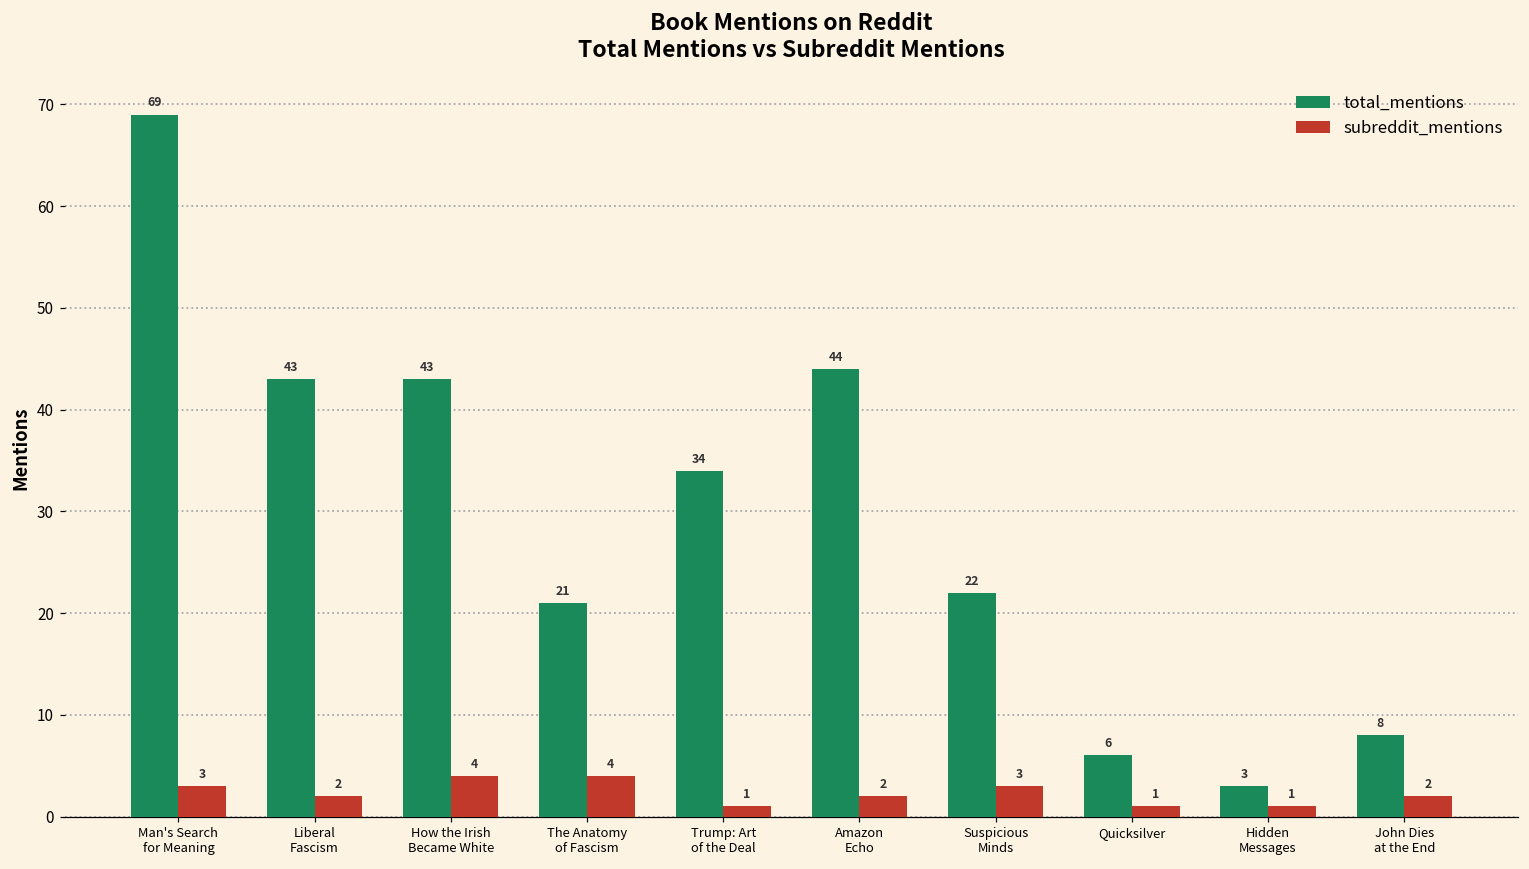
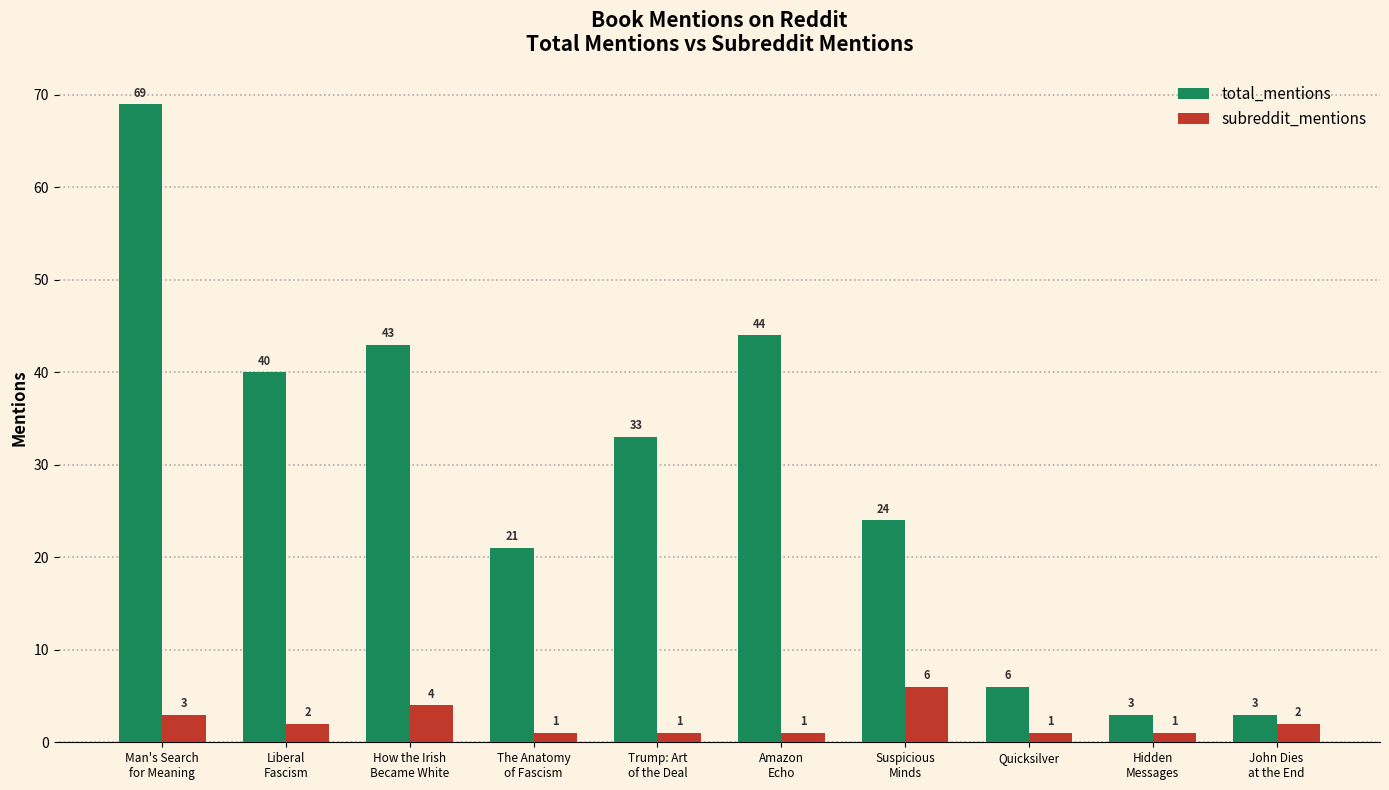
total_mentions, Liberal Fascism: 43 -> 40
subreddit_mentions, The Anatomy of Fascism: 4 -> 1
total_mentions, Trump: Art of the Deal: 34 -> 33
subreddit_mentions, Amazon Echo: 2 -> 1
total_mentions, Suspicious Minds: 22 -> 24
subreddit_mentions, Suspicious Minds: 3 -> 6
total_mentions, John Dies at the End: 8 -> 3
